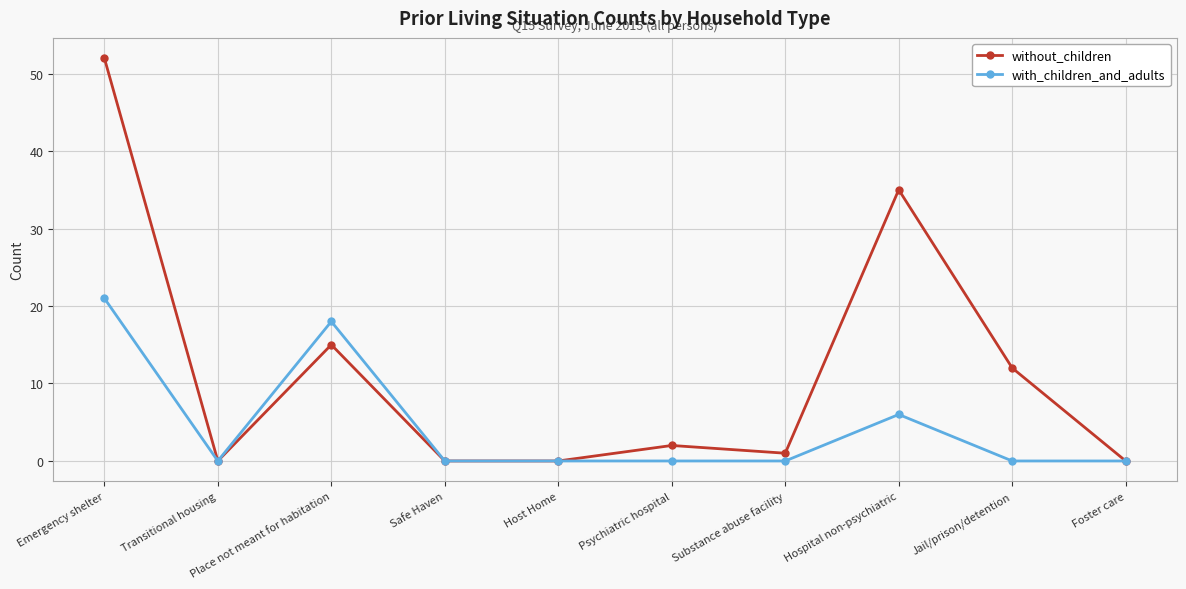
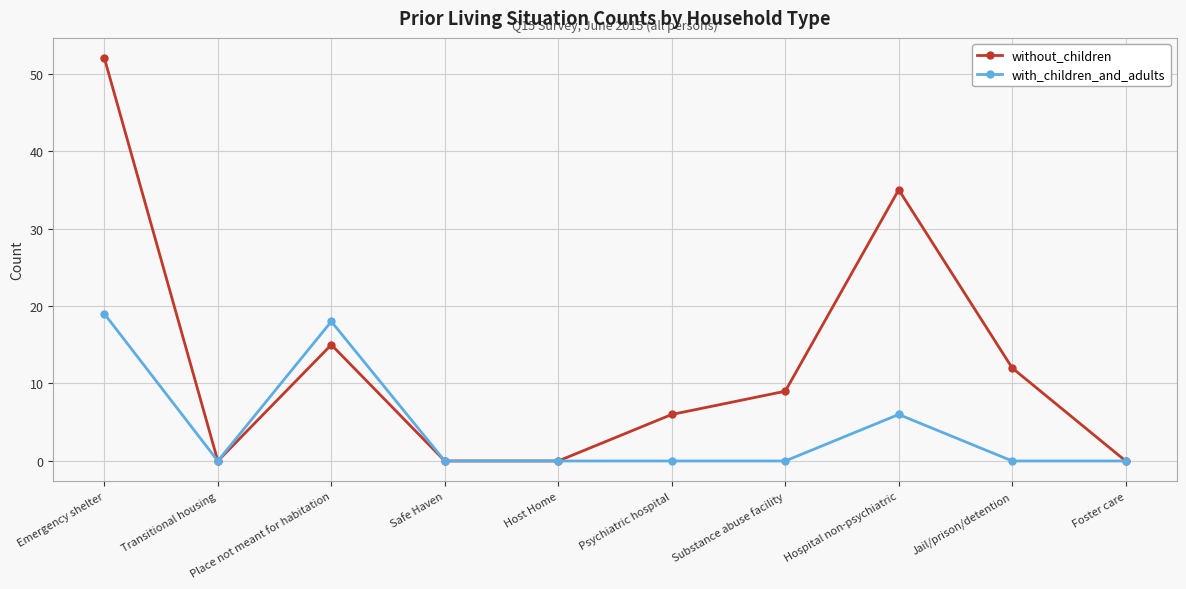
with_children_and_adults, Emergency shelter: 21 -> 19
without_children, Psychiatric hospital: 2 -> 6
without_children, Substance abuse facility: 1 -> 9
